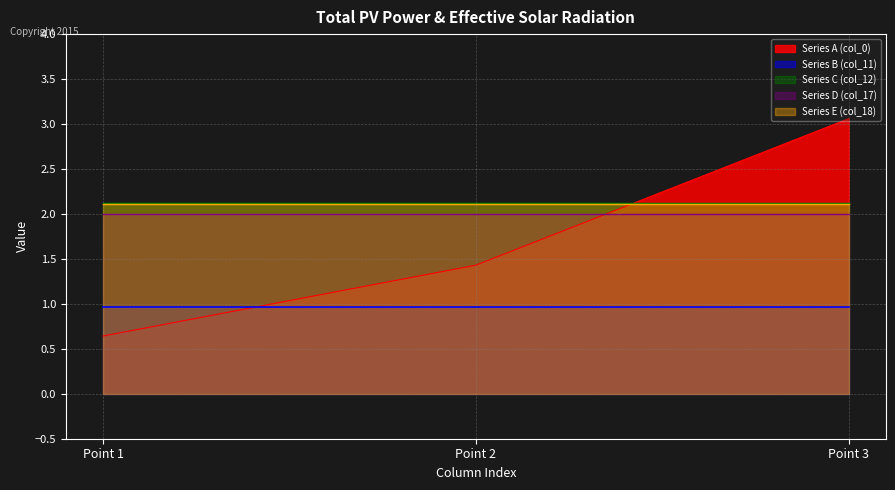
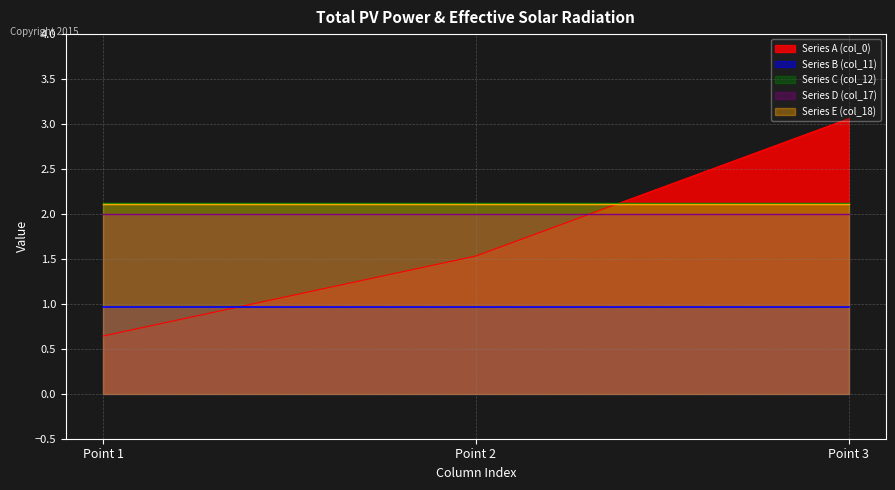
Series A (col_0), Point 2: 1.4 -> 1.5
